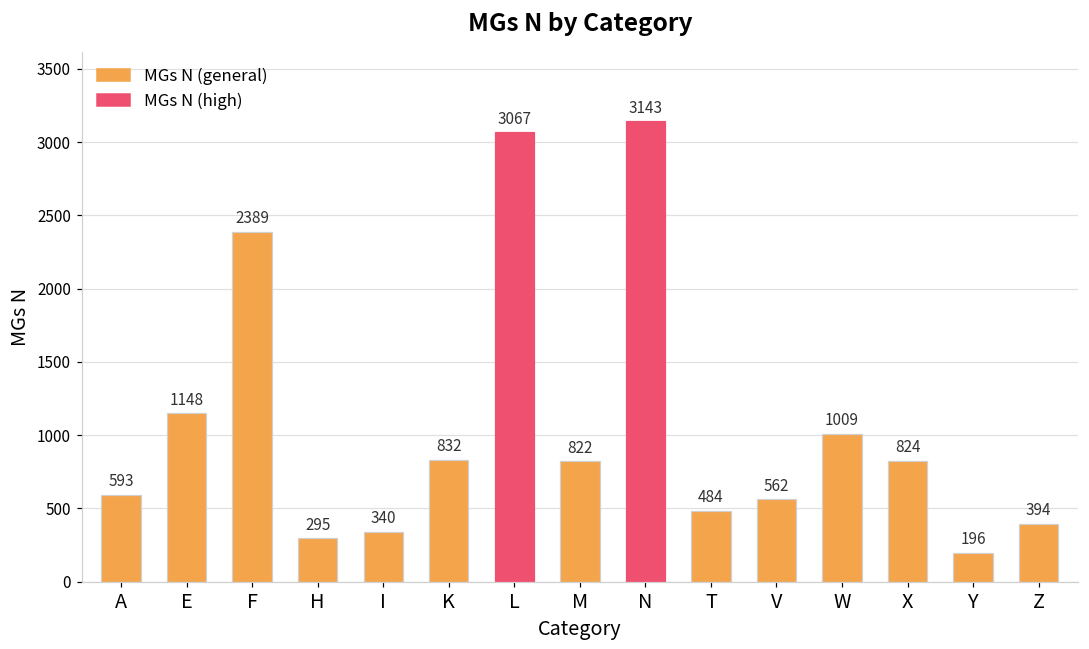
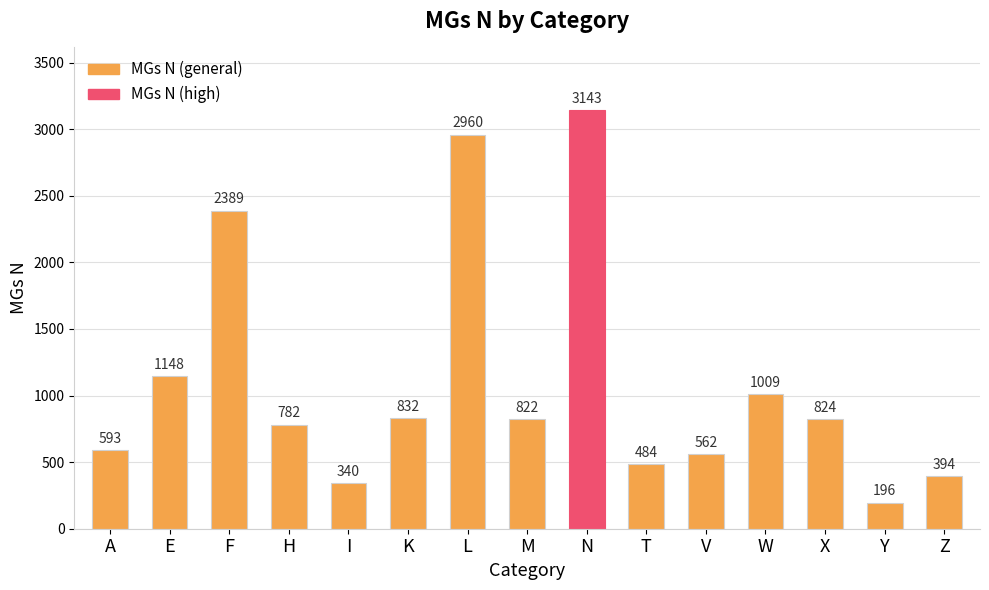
H: 295 -> 782
L: 3067 -> 2960
